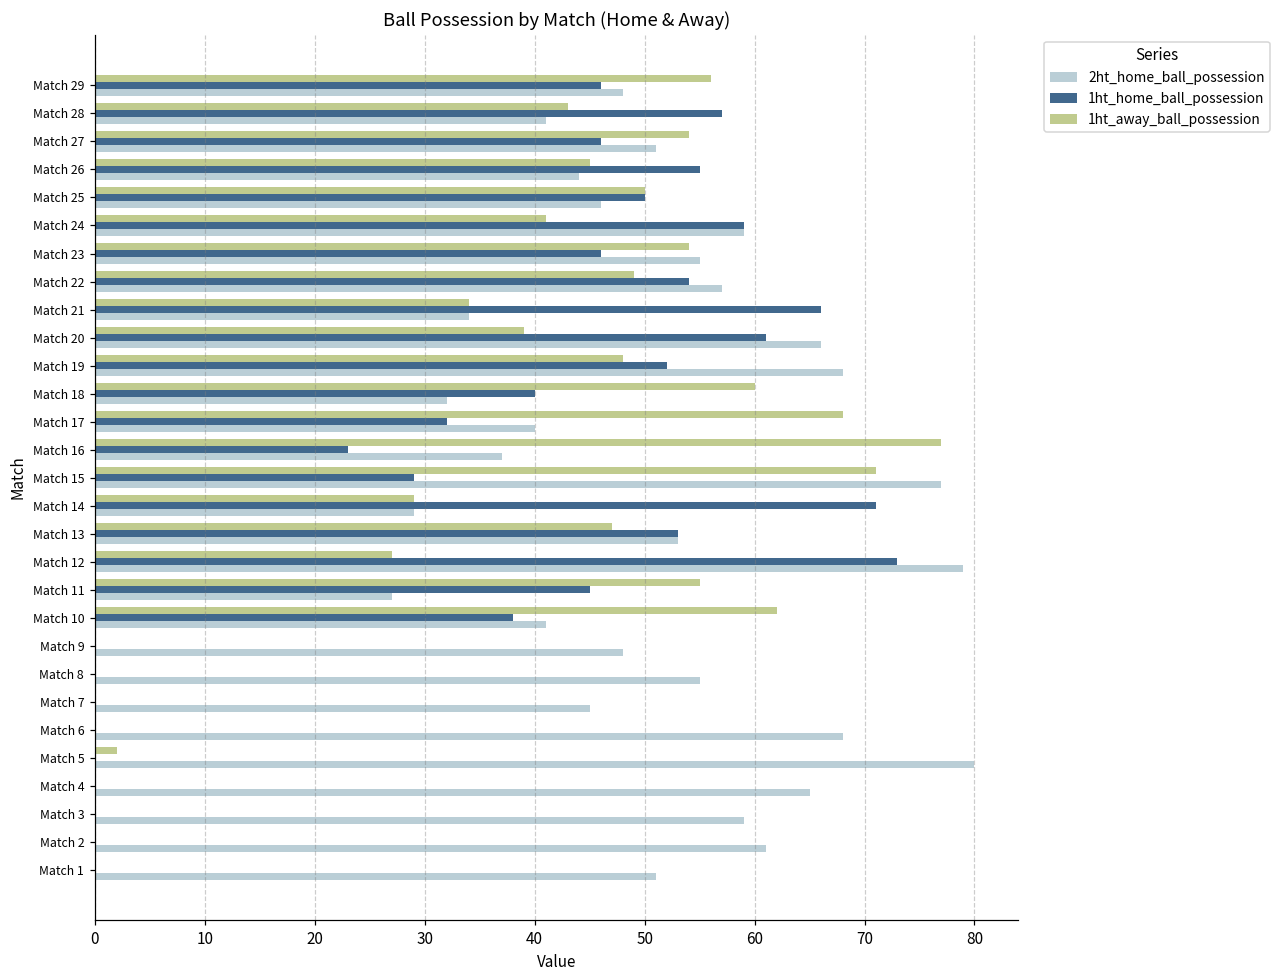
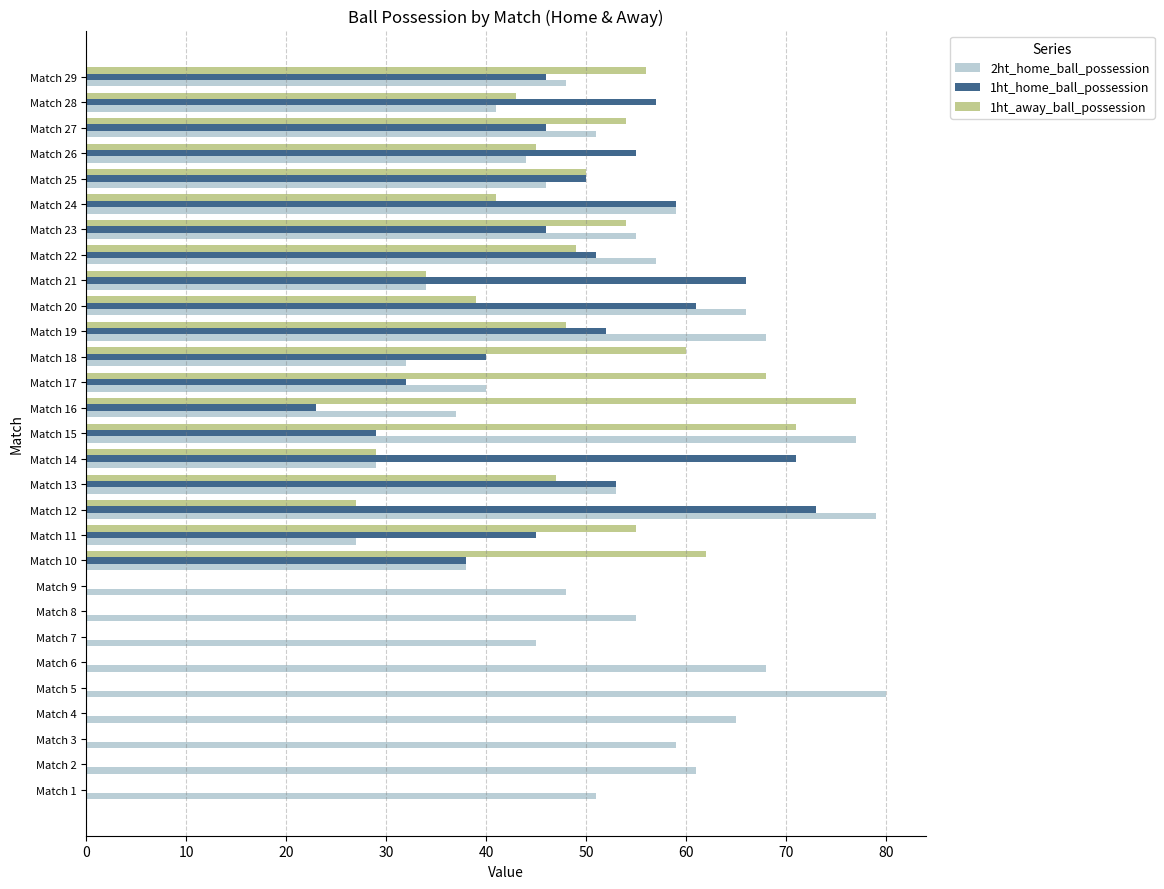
1ht_home_ball_possession, Match 22: 54 -> 51
2ht_home_ball_possession, Match 10: 41 -> 38
1ht_away_ball_possession, Match 5: 2 -> 0
